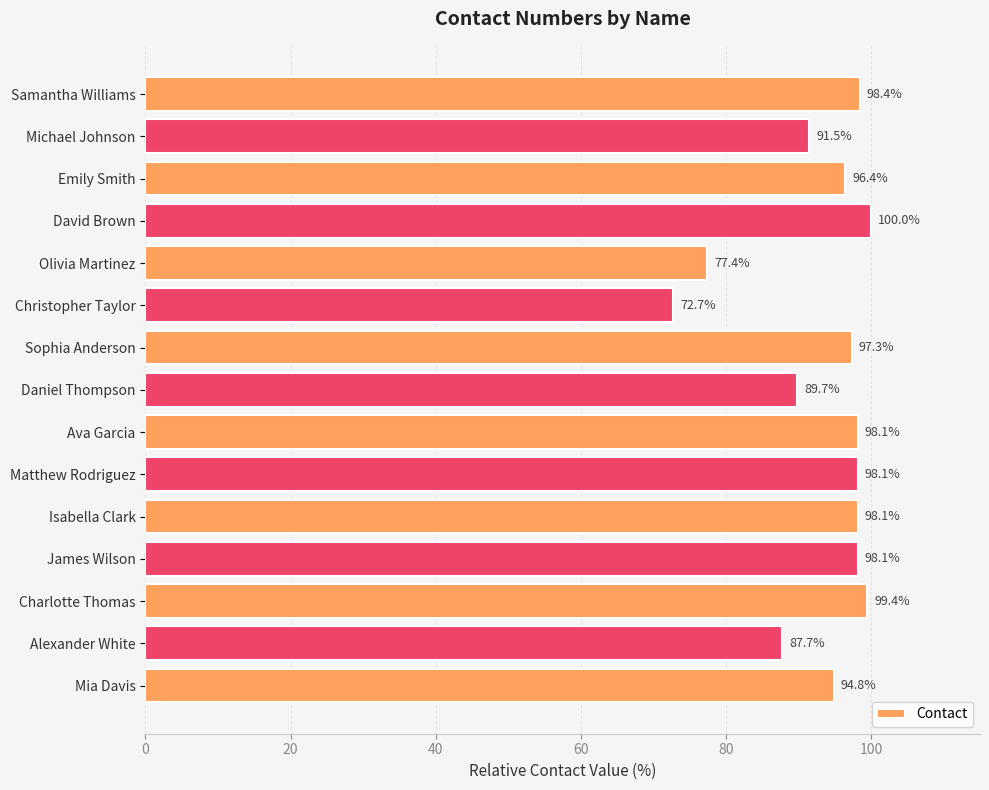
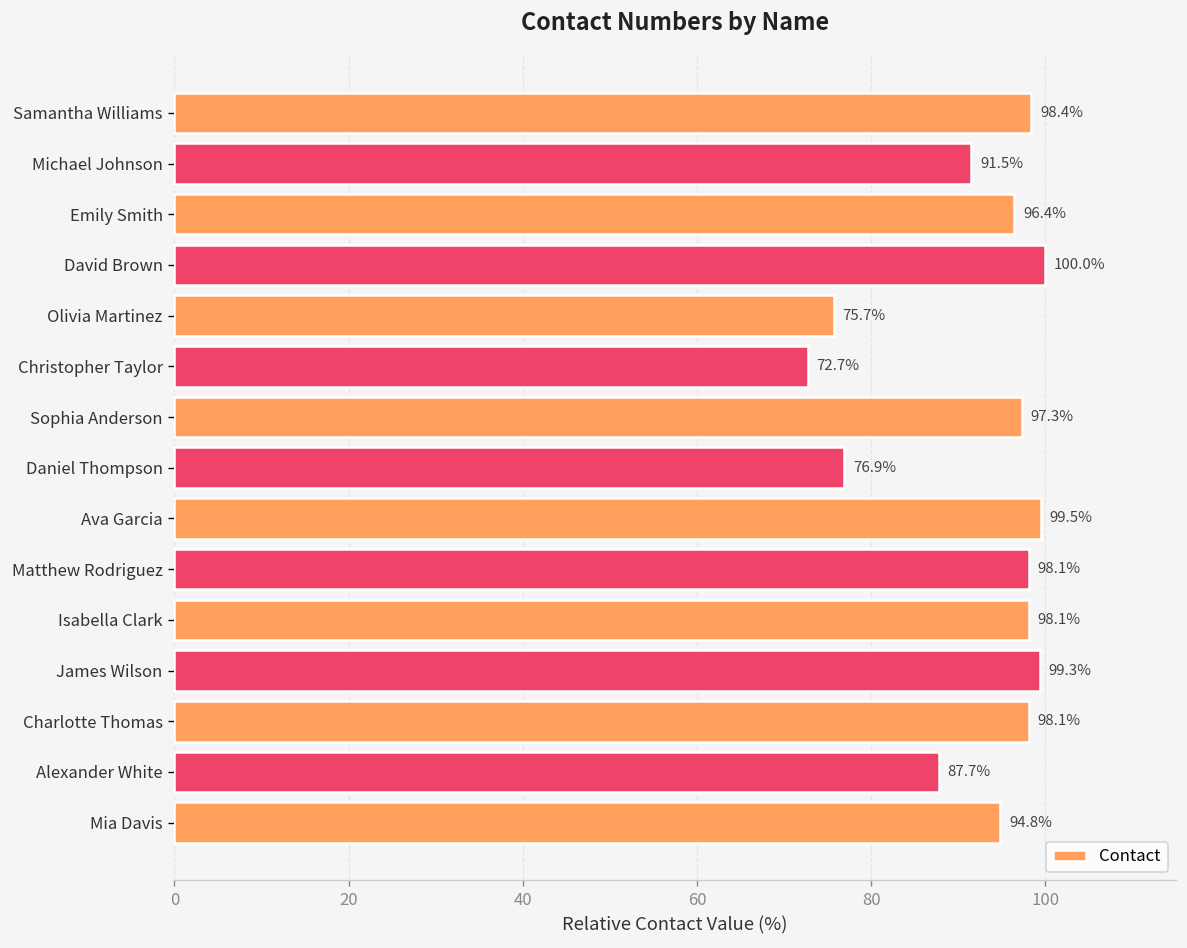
Olivia Martinez: 77.4% -> 75.7%
Daniel Thompson: 89.7% -> 76.9%
Ava Garcia: 98.1% -> 99.5%
James Wilson: 98.1% -> 99.3%
Charlotte Thomas: 99.4% -> 98.1%
